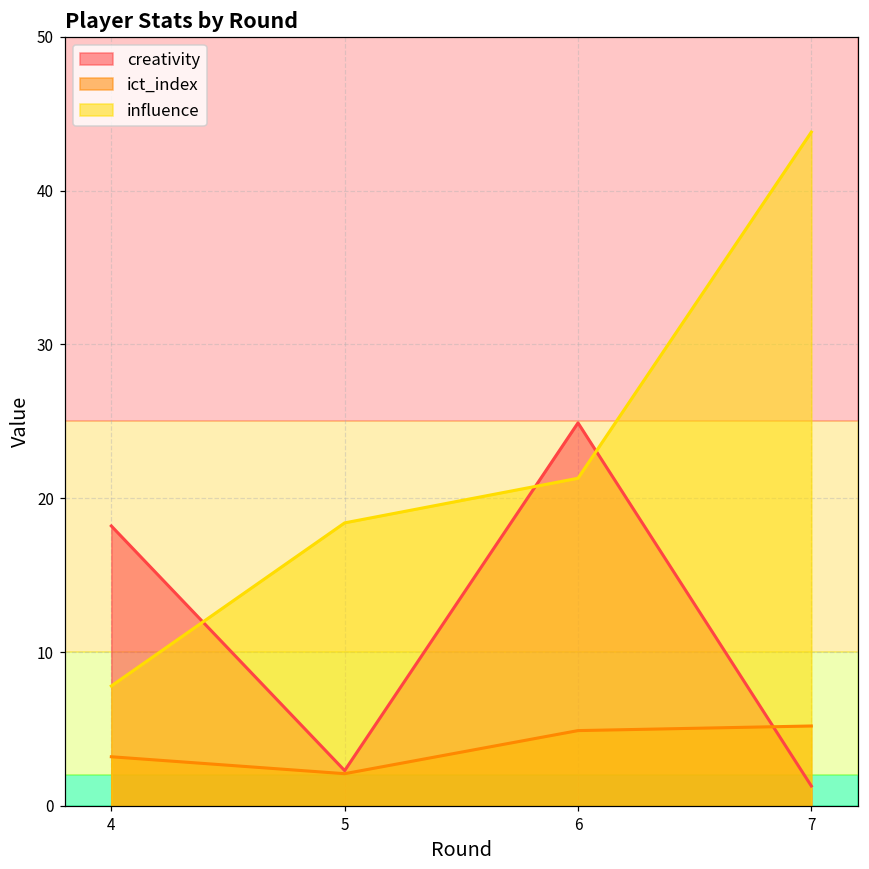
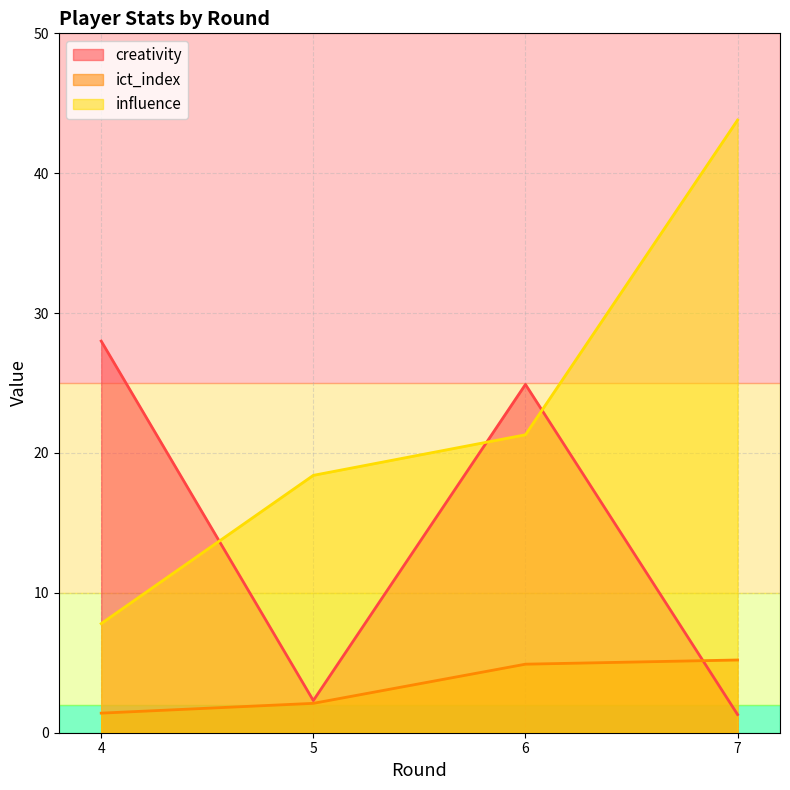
creativity, 4: 18.2 -> 28.0
ict_index, 4: 3.2 -> 1.4
